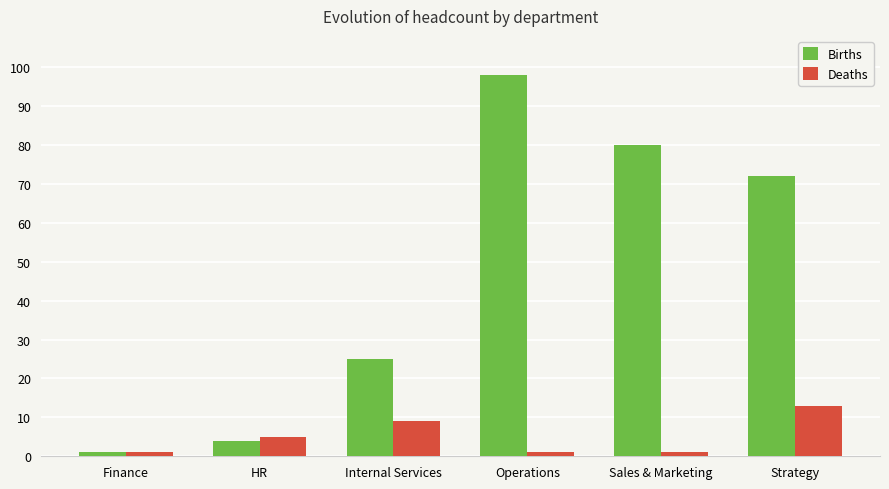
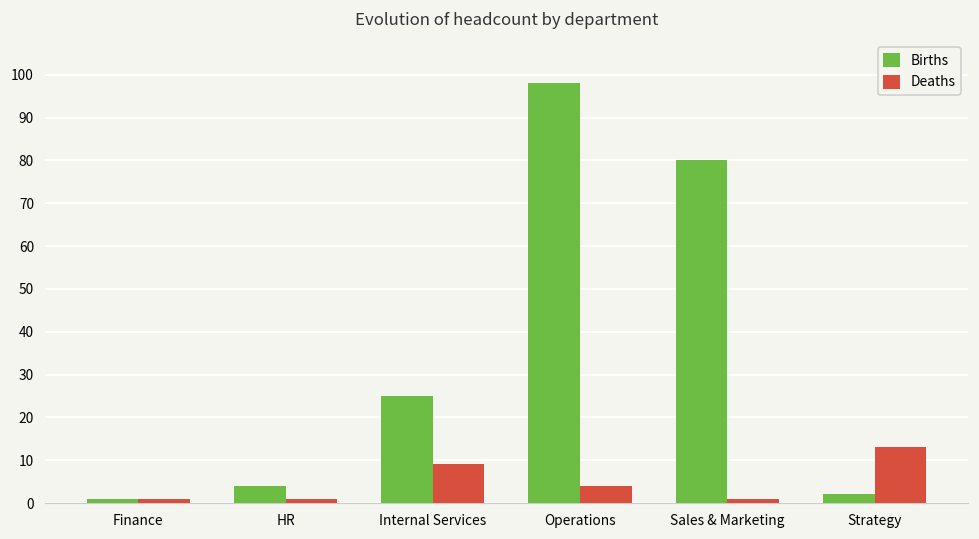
Deaths, HR: 5 -> 1
Deaths, Operations: 1 -> 4
Births, Strategy: 72 -> 2
